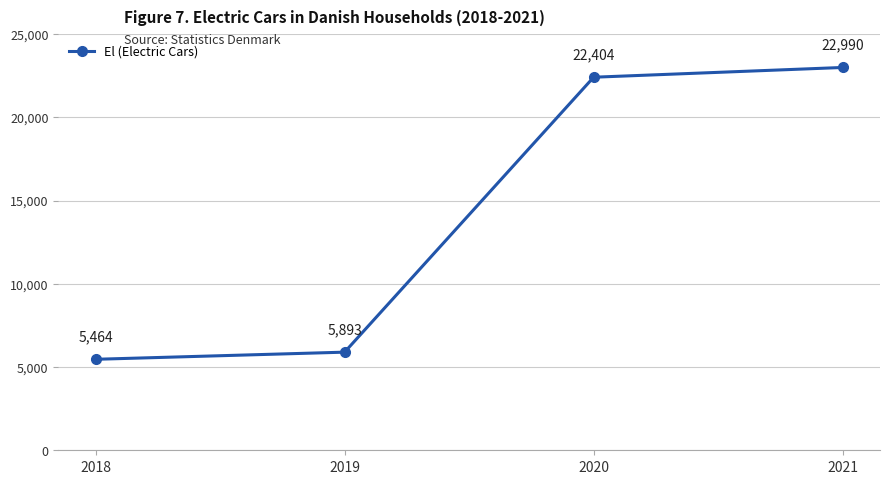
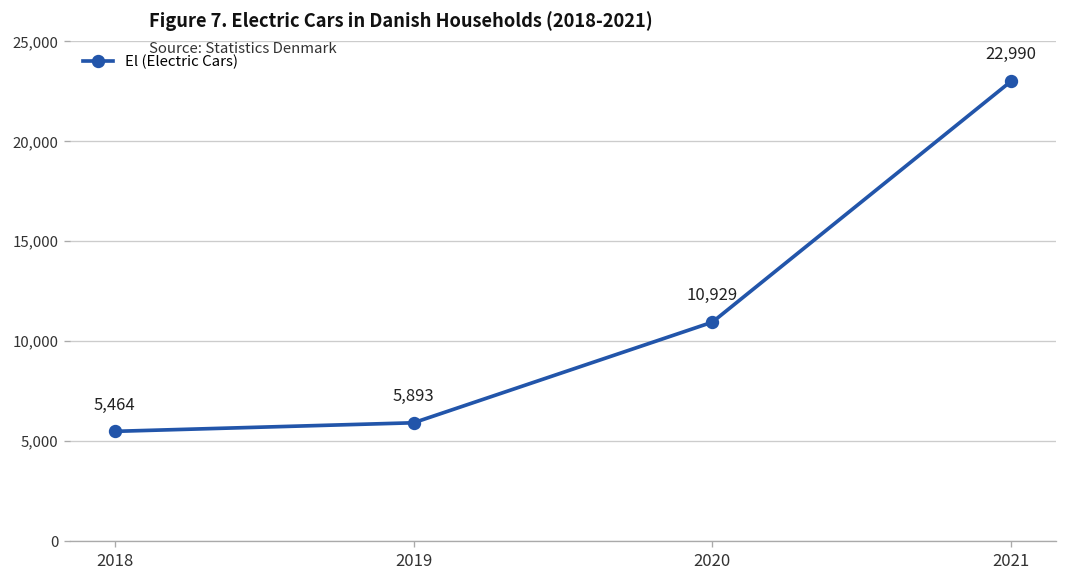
2020: 22,404 -> 10,929
